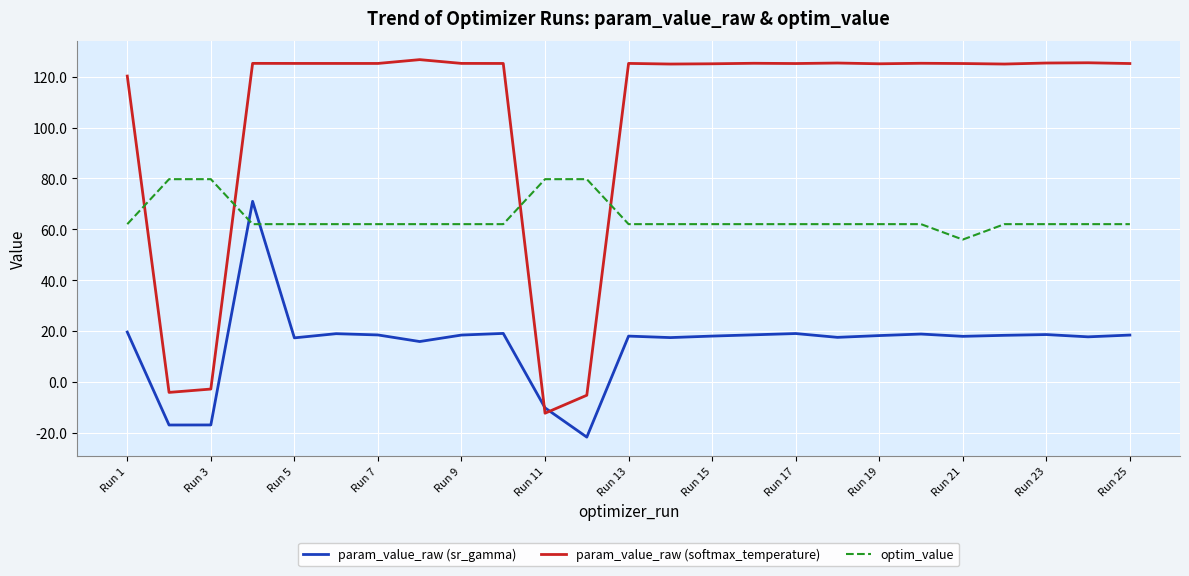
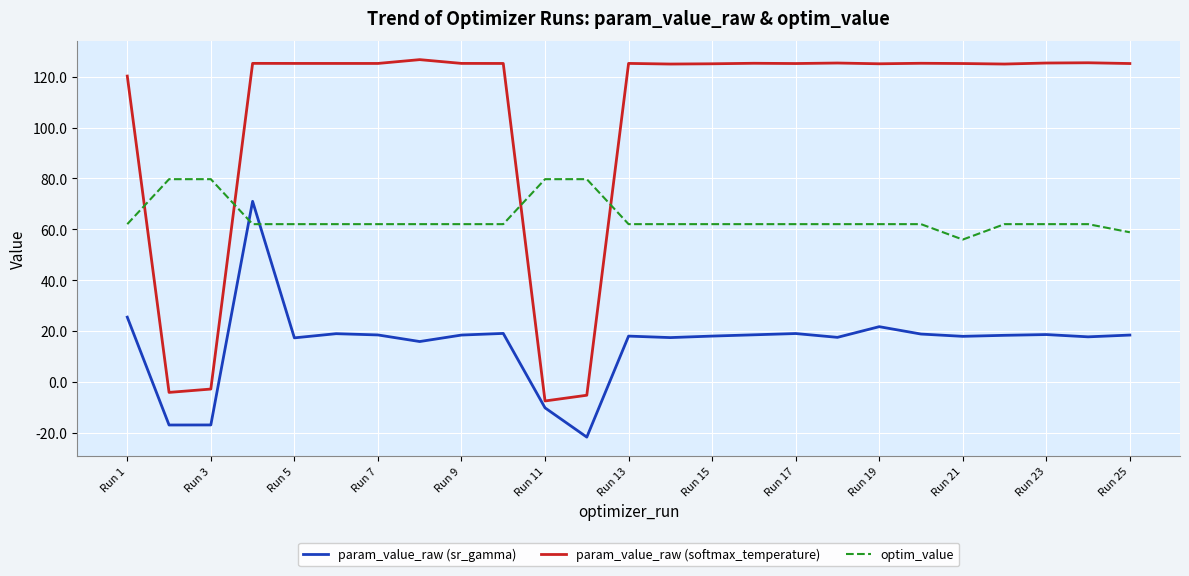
param_value_raw (sr_gamma), Run 1: 20 -> 25
param_value_raw (softmax_temperature), Run 11: -12 -> -8
param_value_raw (sr_gamma), Run 19: 18 -> 22
optim_value, Run 25: 62 -> 59
